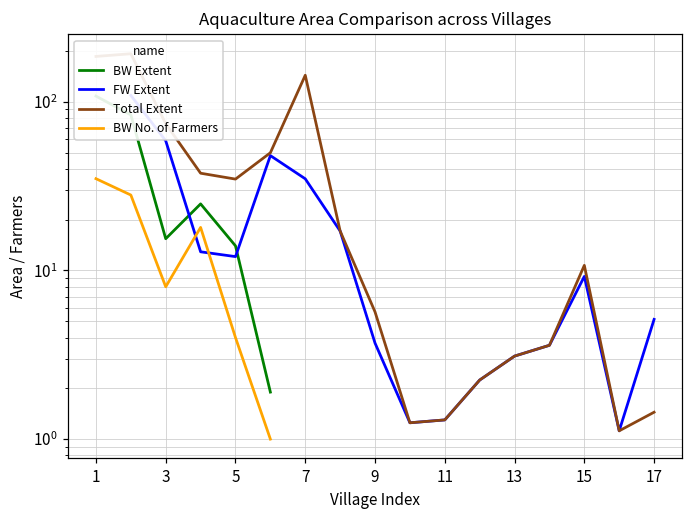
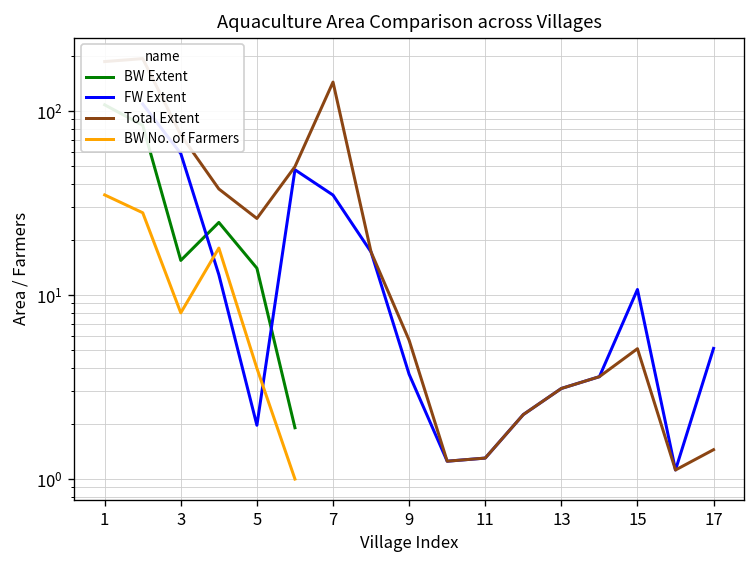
FW Extent, 5: 12 -> 2.0
Total Extent, 5: 35 -> 26
FW Extent, 15: 9 -> 11
Total Extent, 15: 11 -> 5.1
